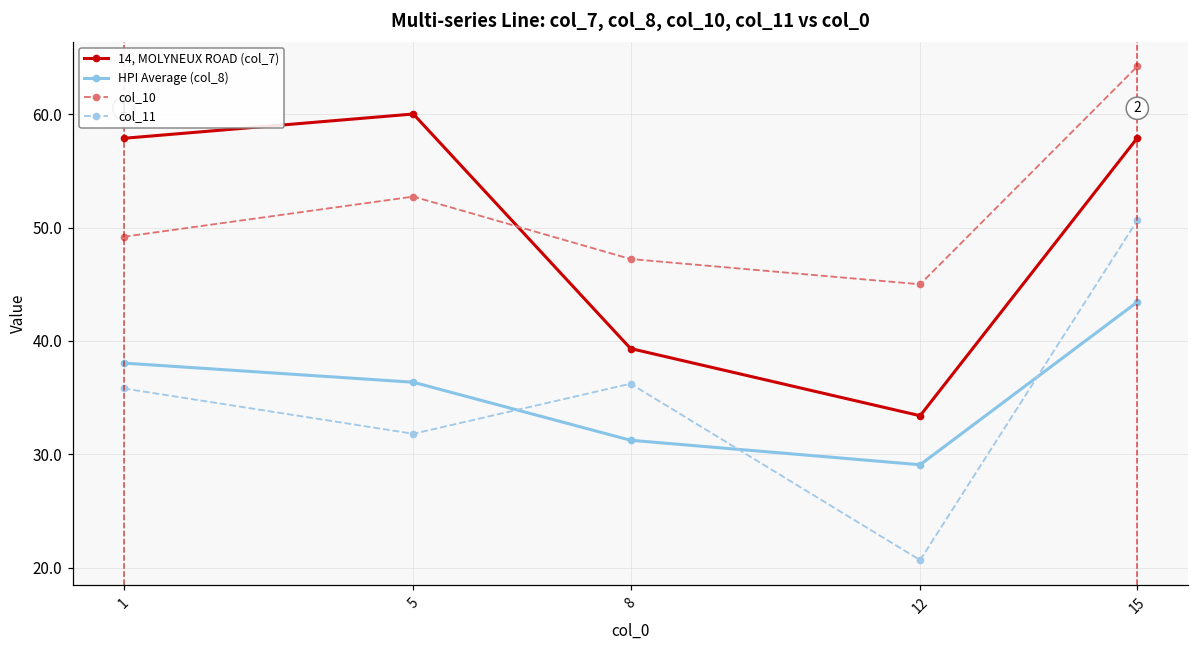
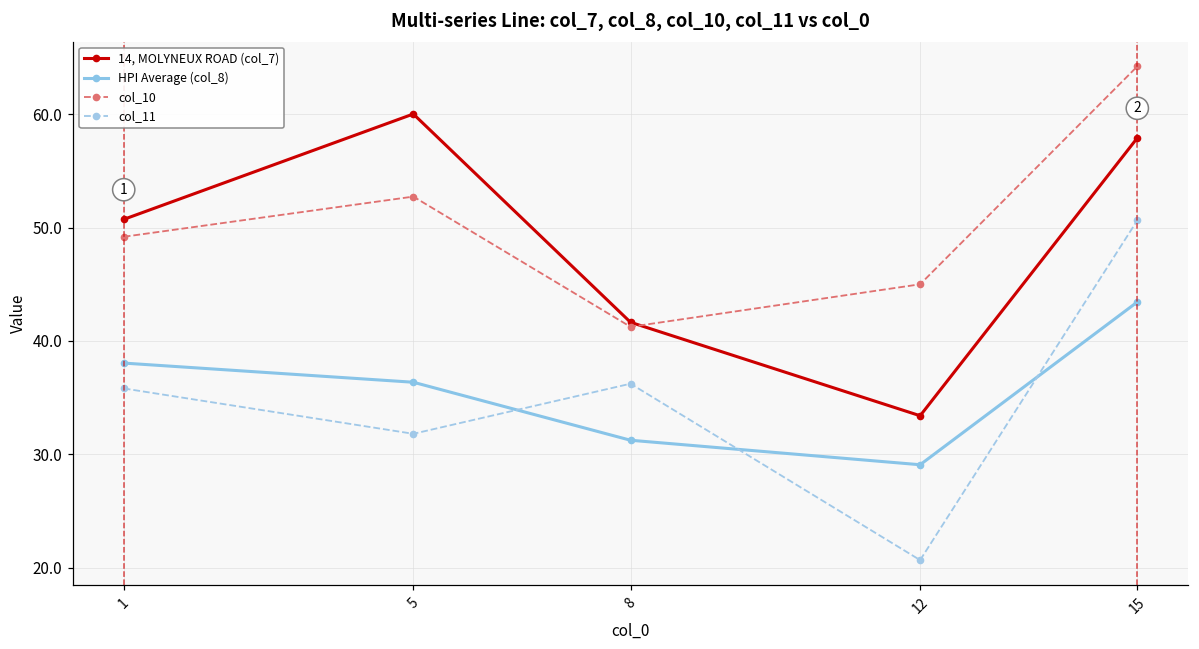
14, MOLYNEUX ROAD (col_7), 1: 57.9 -> 50.7
14, MOLYNEUX ROAD (col_7), 8: 39.3 -> 41.6
col_10, 8: 47.2 -> 41.2
